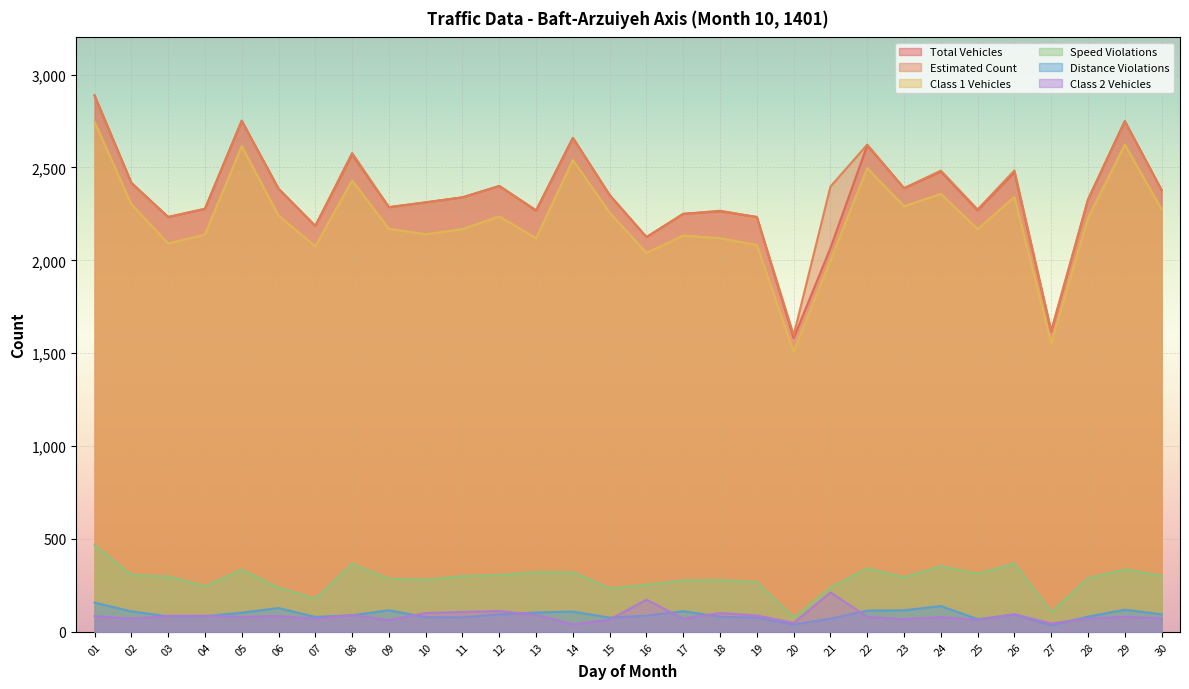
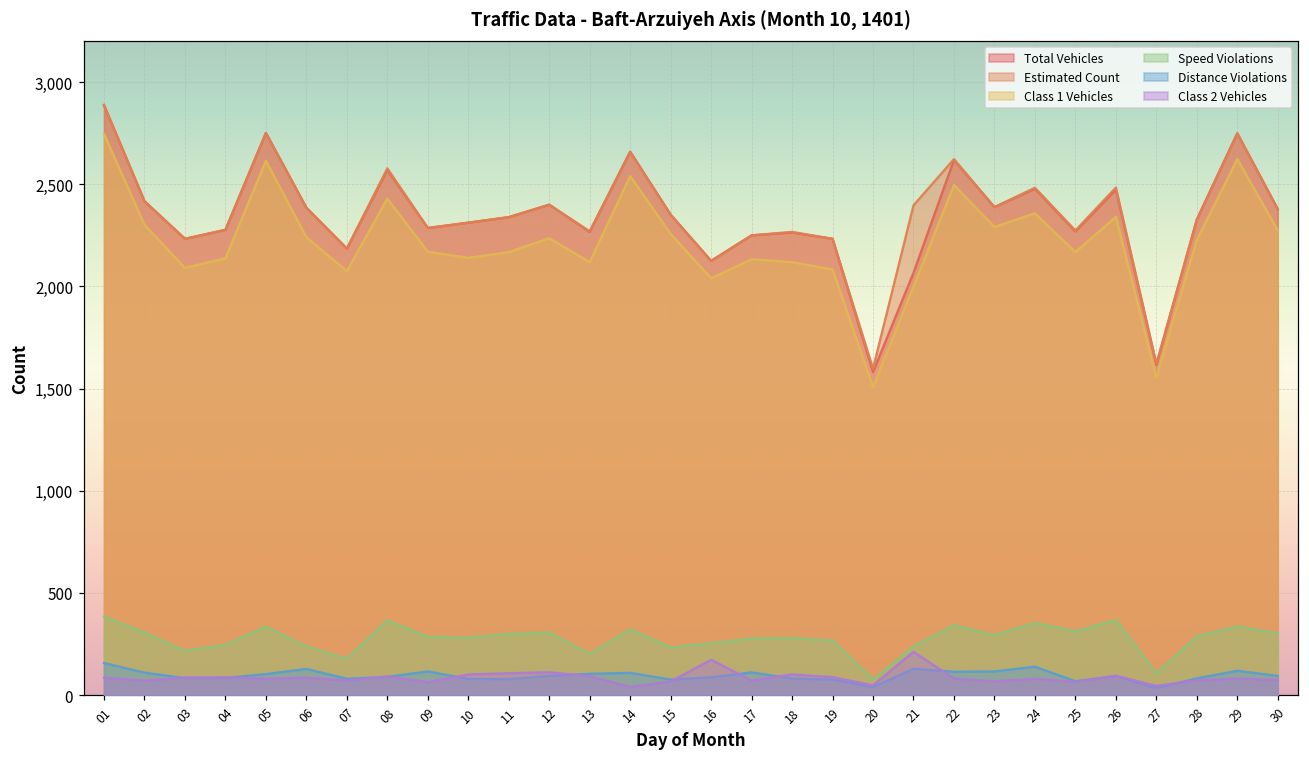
Speed Violations, 01: 470 -> 380
Speed Violations, 03: 300 -> 220
Speed Violations, 13: 320 -> 200
Distance Violations, 21: 70 -> 130
